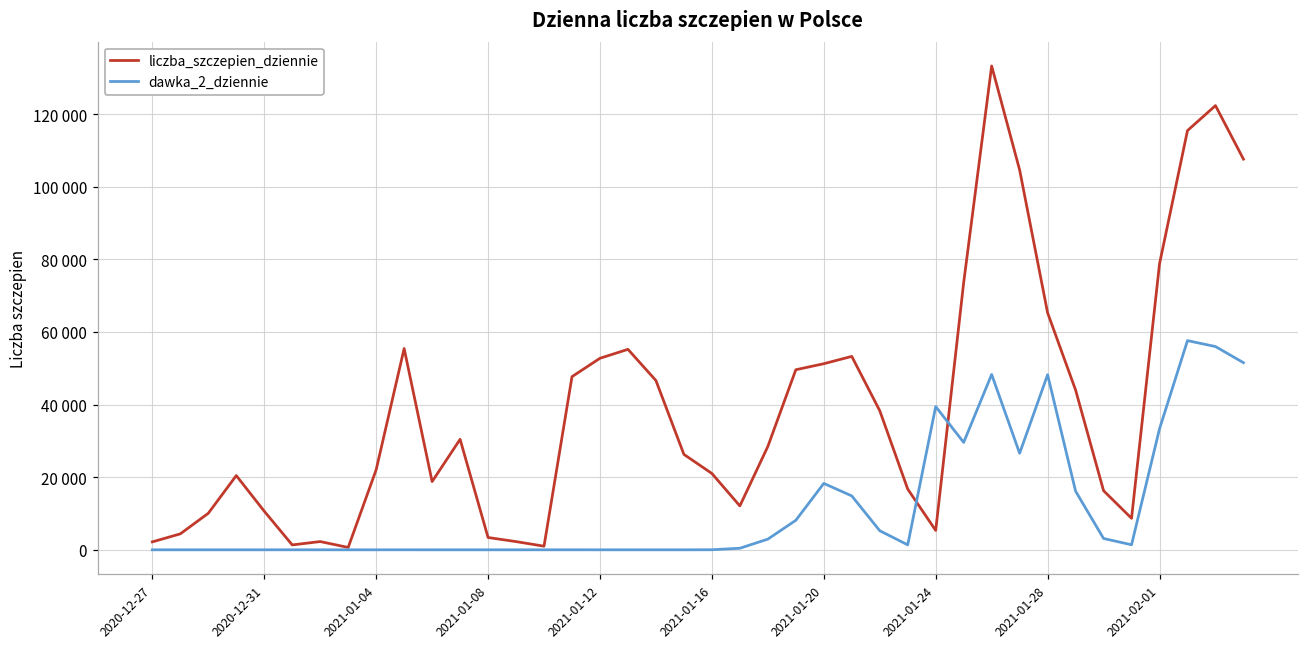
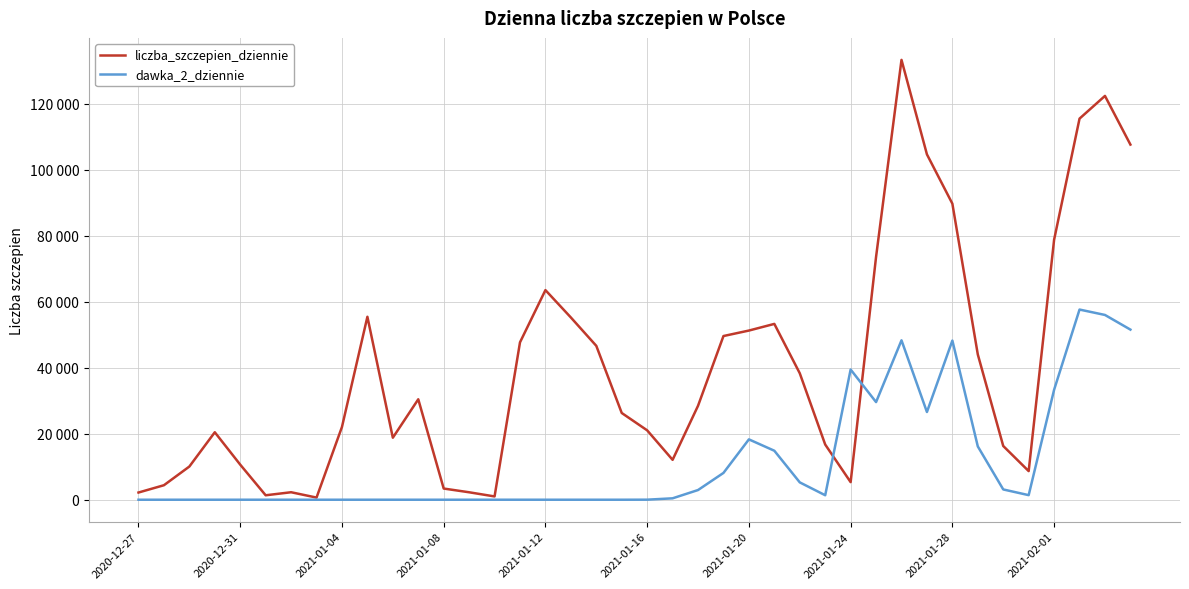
liczba_szczepien_dziennie, 2021-01-12: 53000 -> 64000
liczba_szczepien_dziennie, 2021-01-28: 65000 -> 90000
